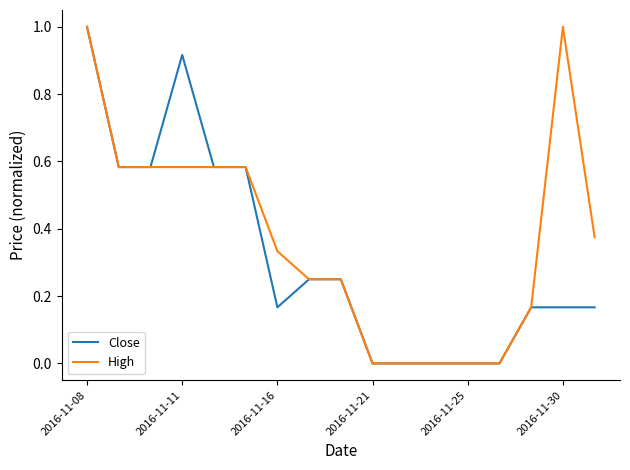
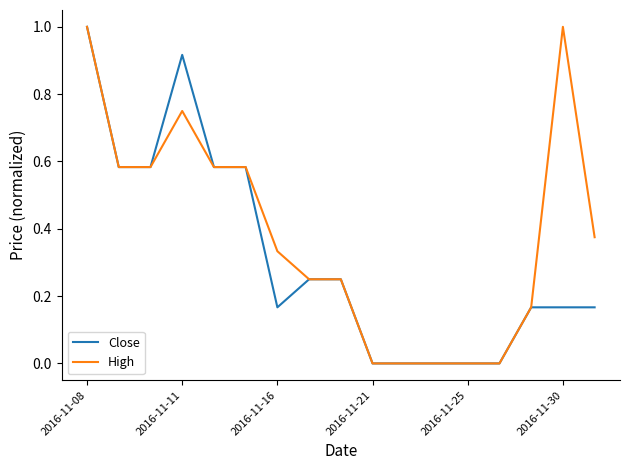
High, 2016-11-11: 0.58 -> 0.75
